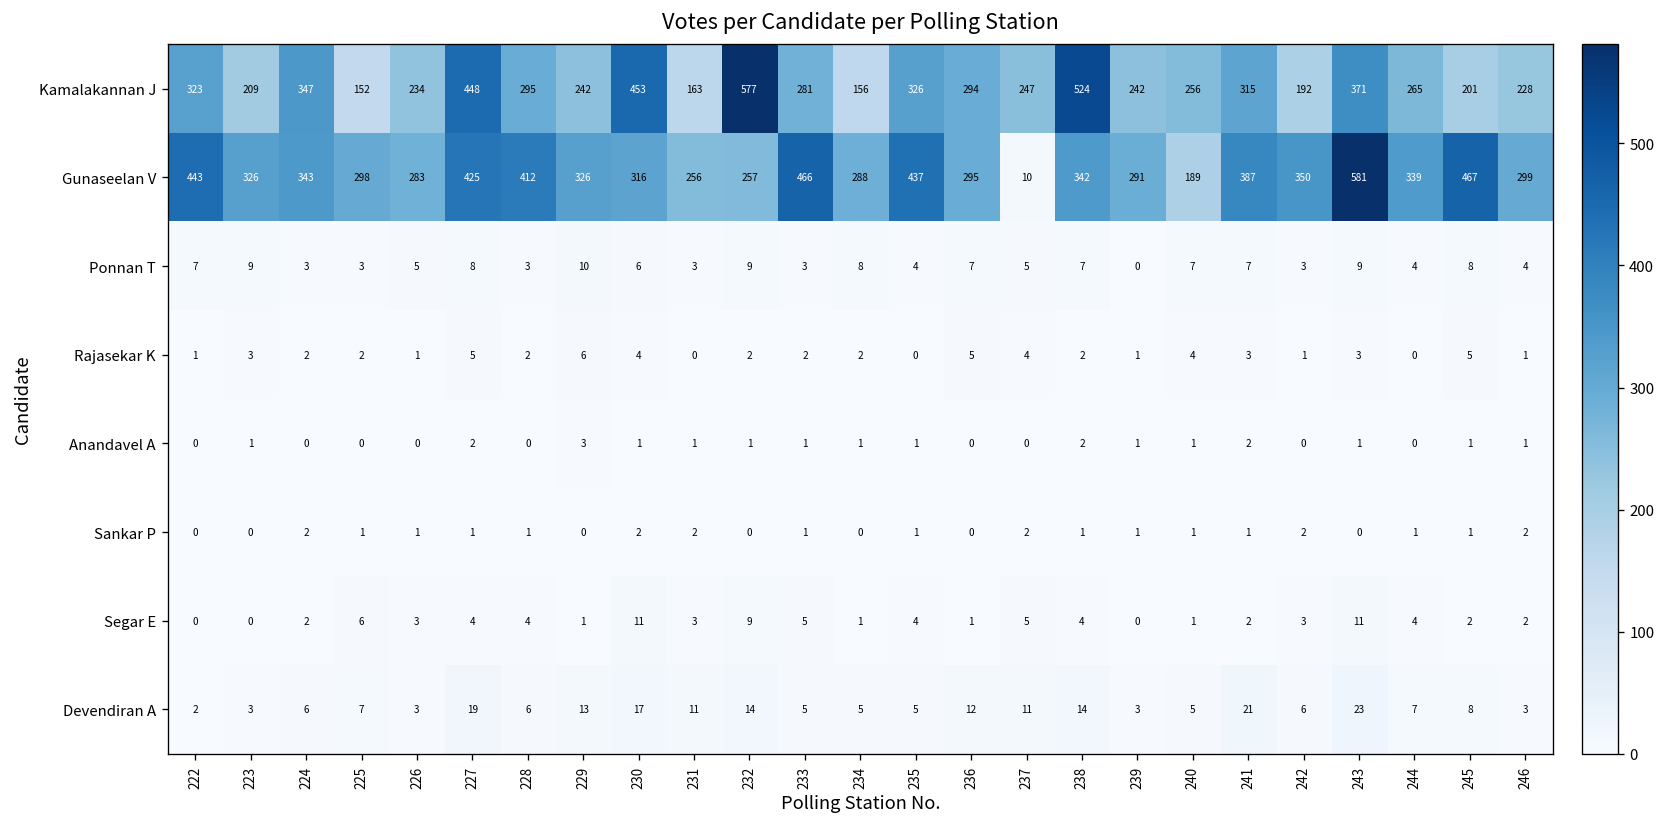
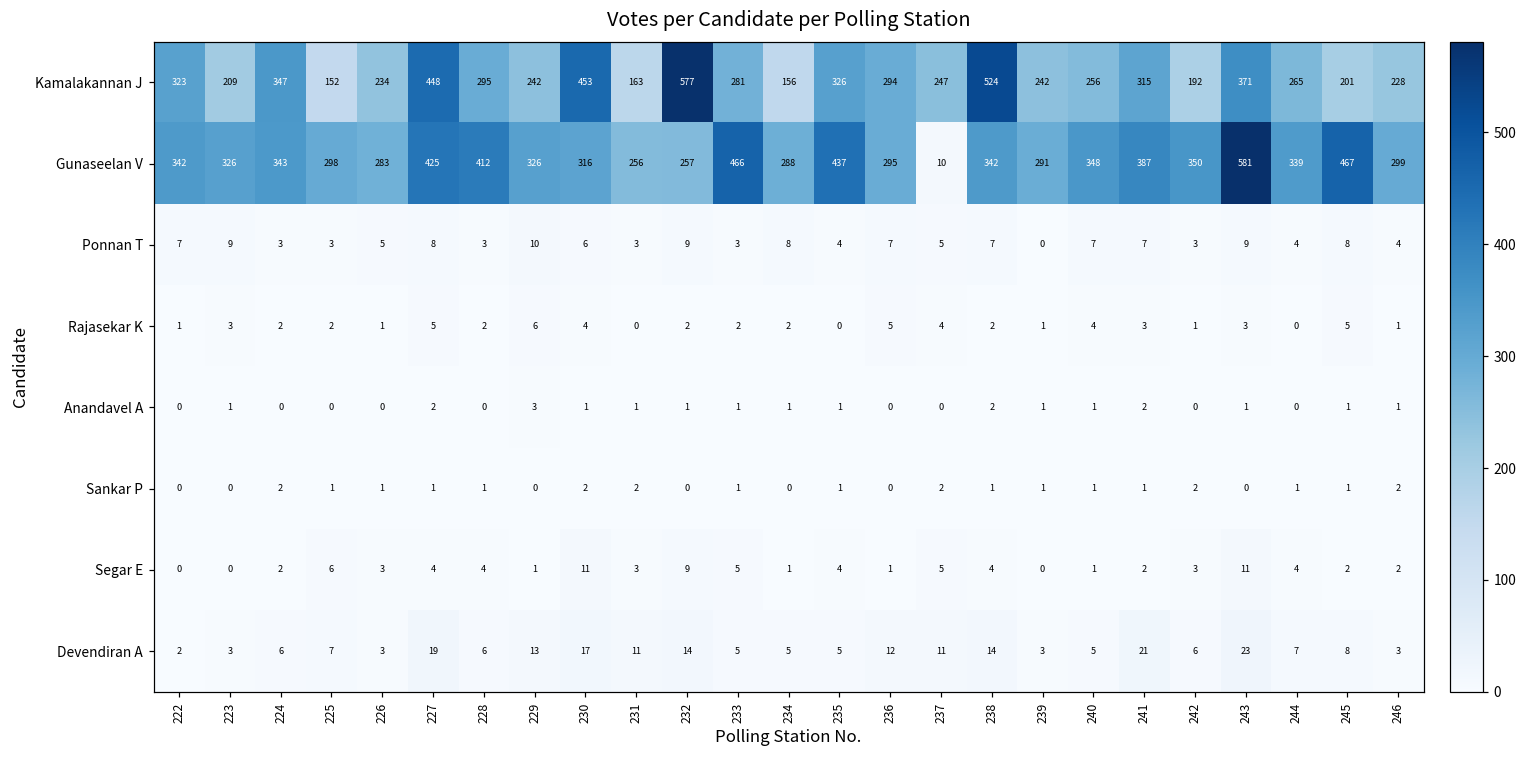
Gunaseelan V, 222: 443 -> 342
Gunaseelan V, 240: 189 -> 348
